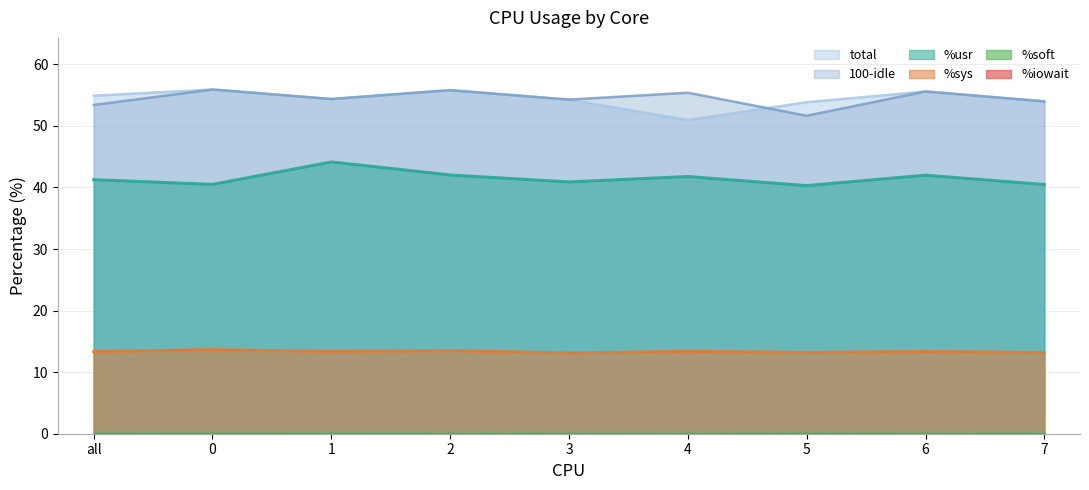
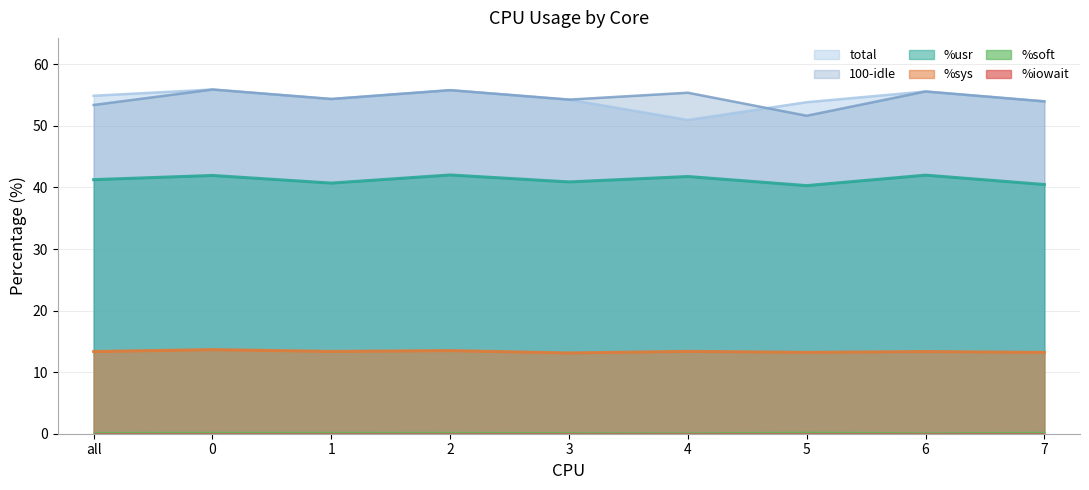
%usr, 0: 41 -> 42
%usr, 1: 44 -> 41
